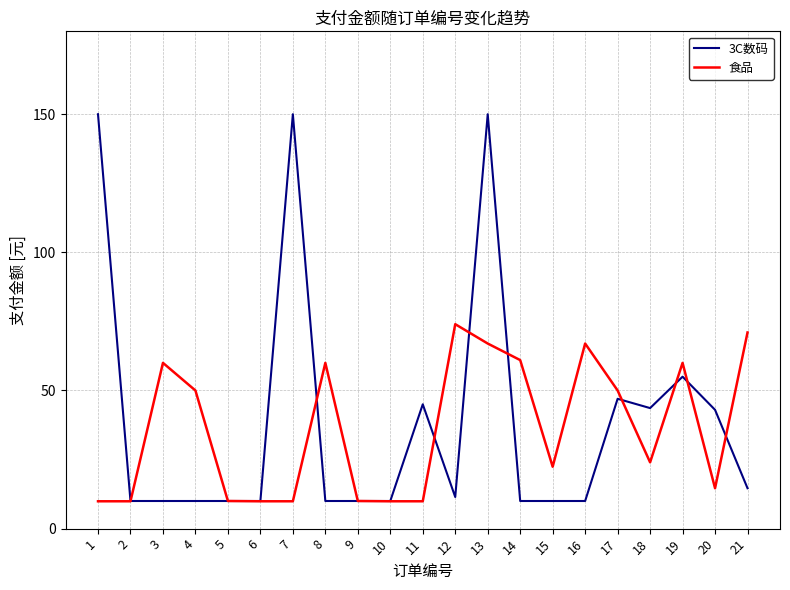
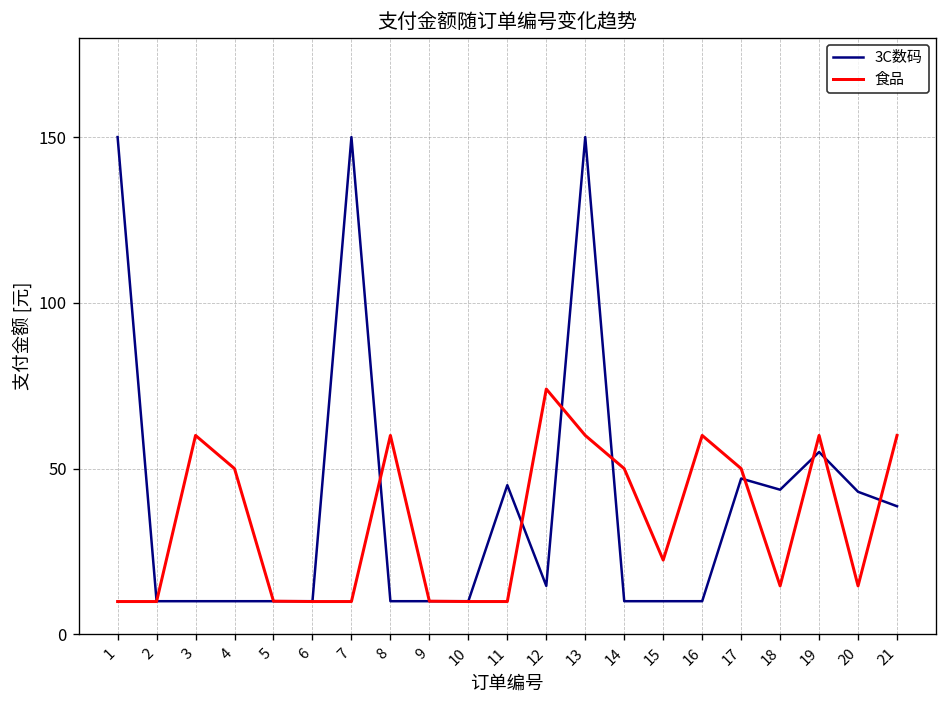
3C数码, 12: 11 -> 15
食品, 13: 67 -> 60
食品, 14: 61 -> 50
食品, 16: 67 -> 60
食品, 18: 24 -> 15
3C数码, 21: 15 -> 39
食品, 21: 71 -> 60
